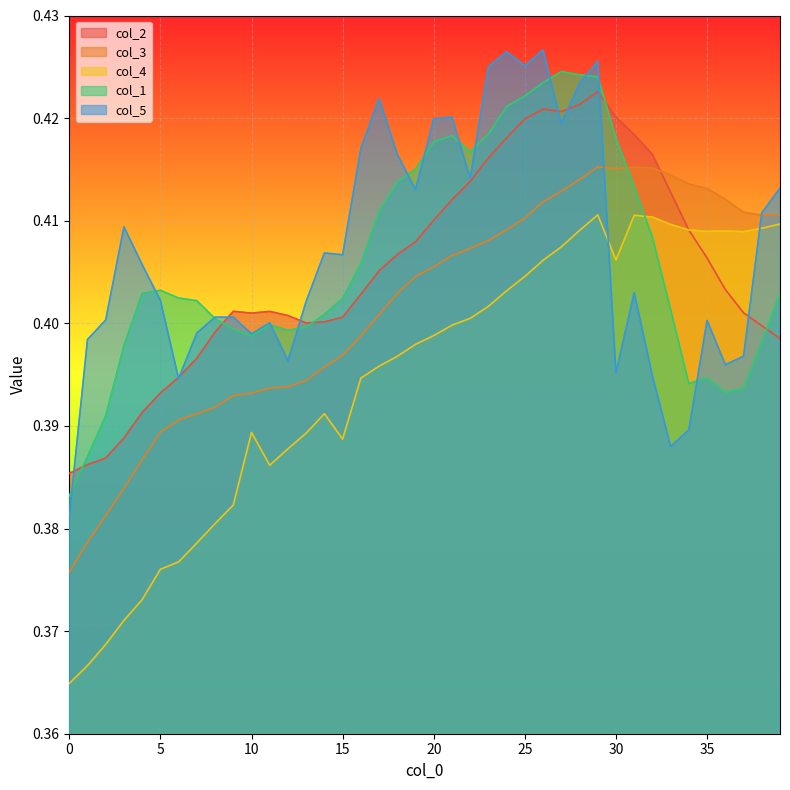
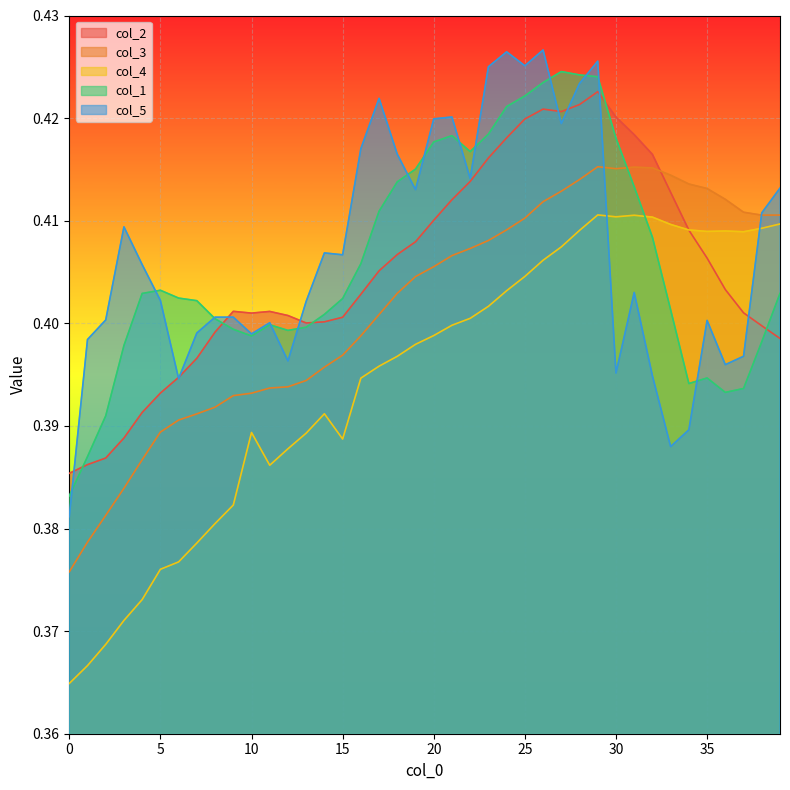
col_4, 30: 0.4062 -> 0.4104
